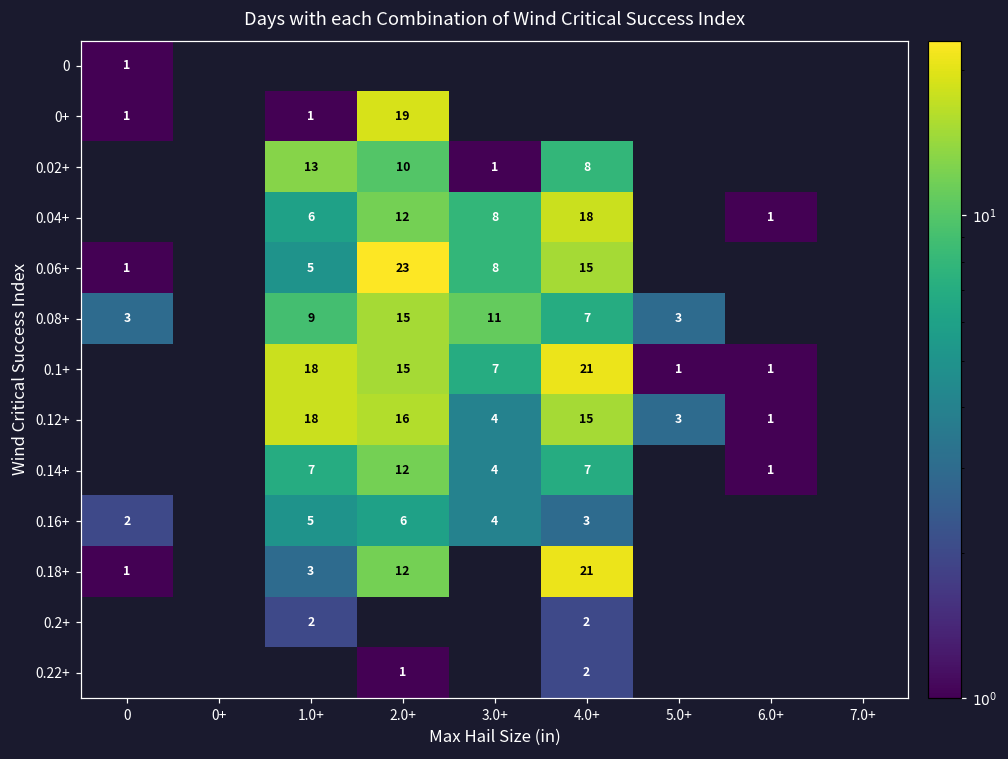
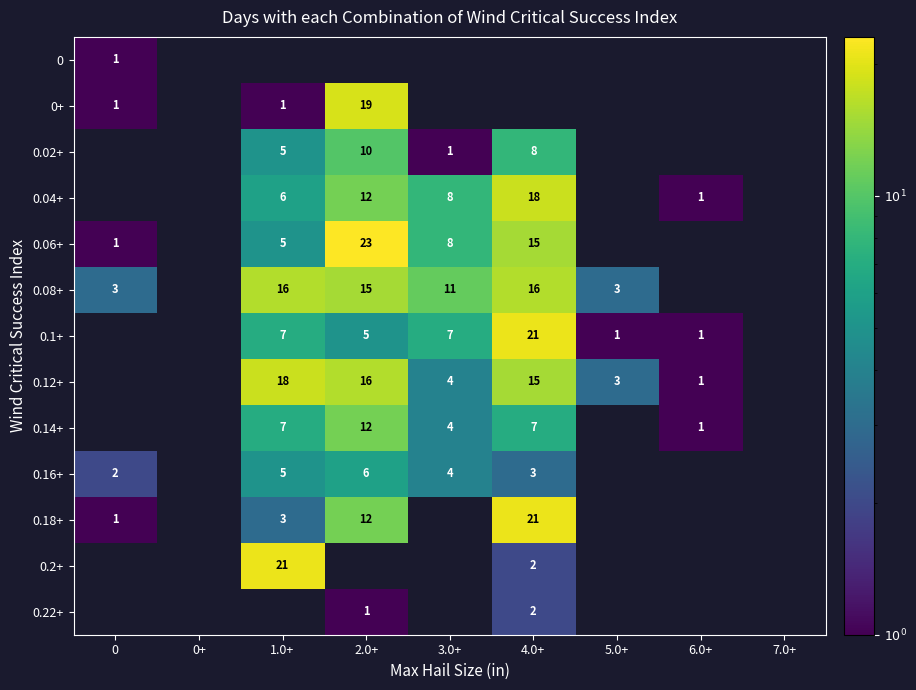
0.02+, 1.0+: 13 -> 5
0.08+, 1.0+: 9 -> 16
0.08+, 4.0+: 7 -> 16
0.1+, 1.0+: 18 -> 7
0.1+, 2.0+: 15 -> 5
0.2+, 1.0+: 2 -> 21
